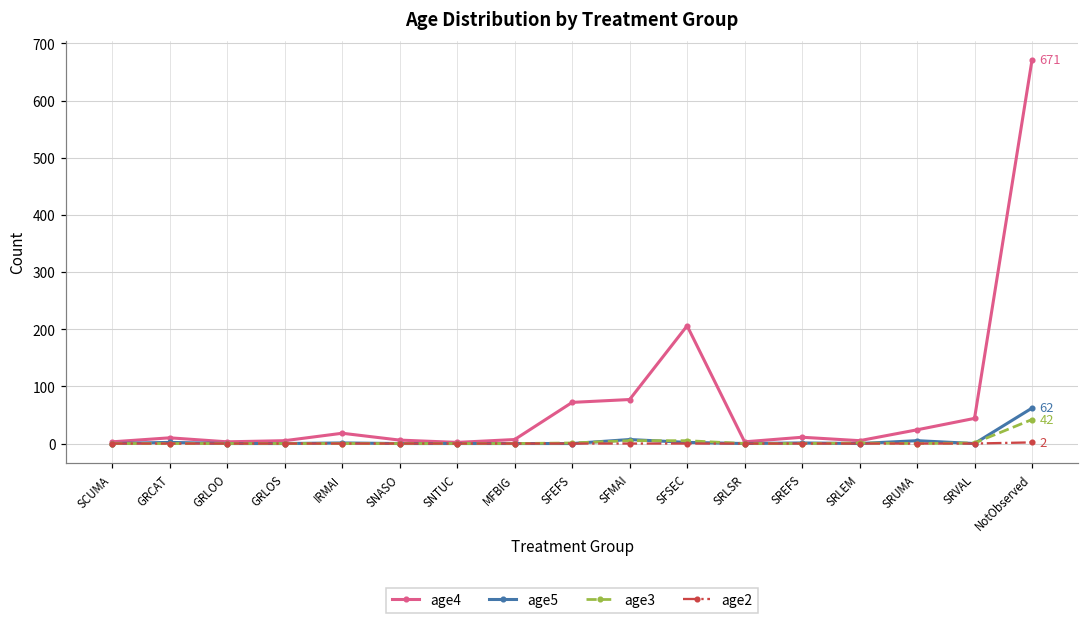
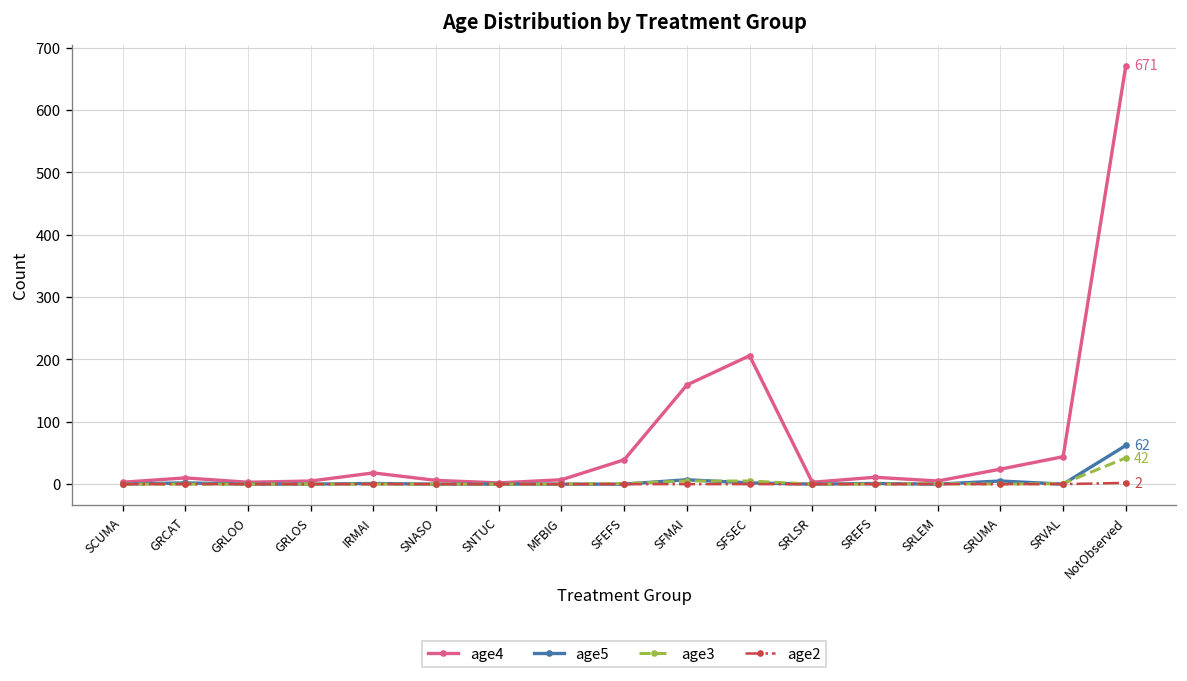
age4, SFEFS: 70 -> 40
age4, SFMAI: 80 -> 160
